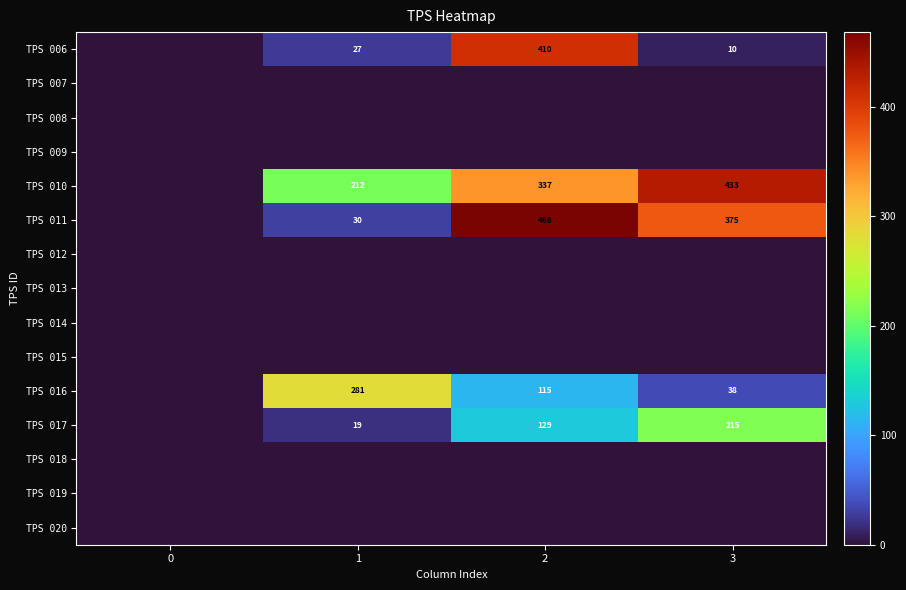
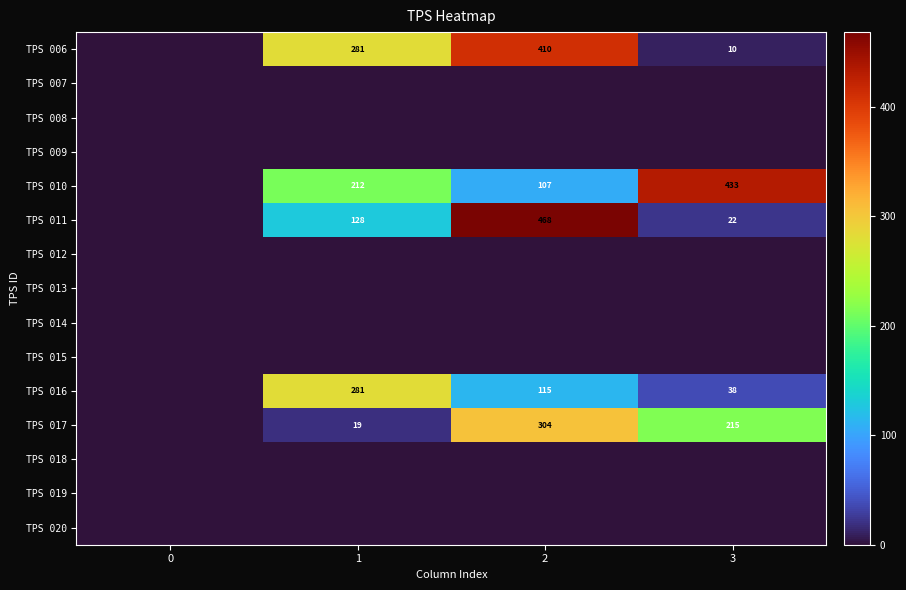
TPS 006, 1: 27 -> 281
TPS 010, 2: 337 -> 107
TPS 011, 1: 30 -> 128
TPS 011, 3: 375 -> 22
TPS 017, 2: 129 -> 304
